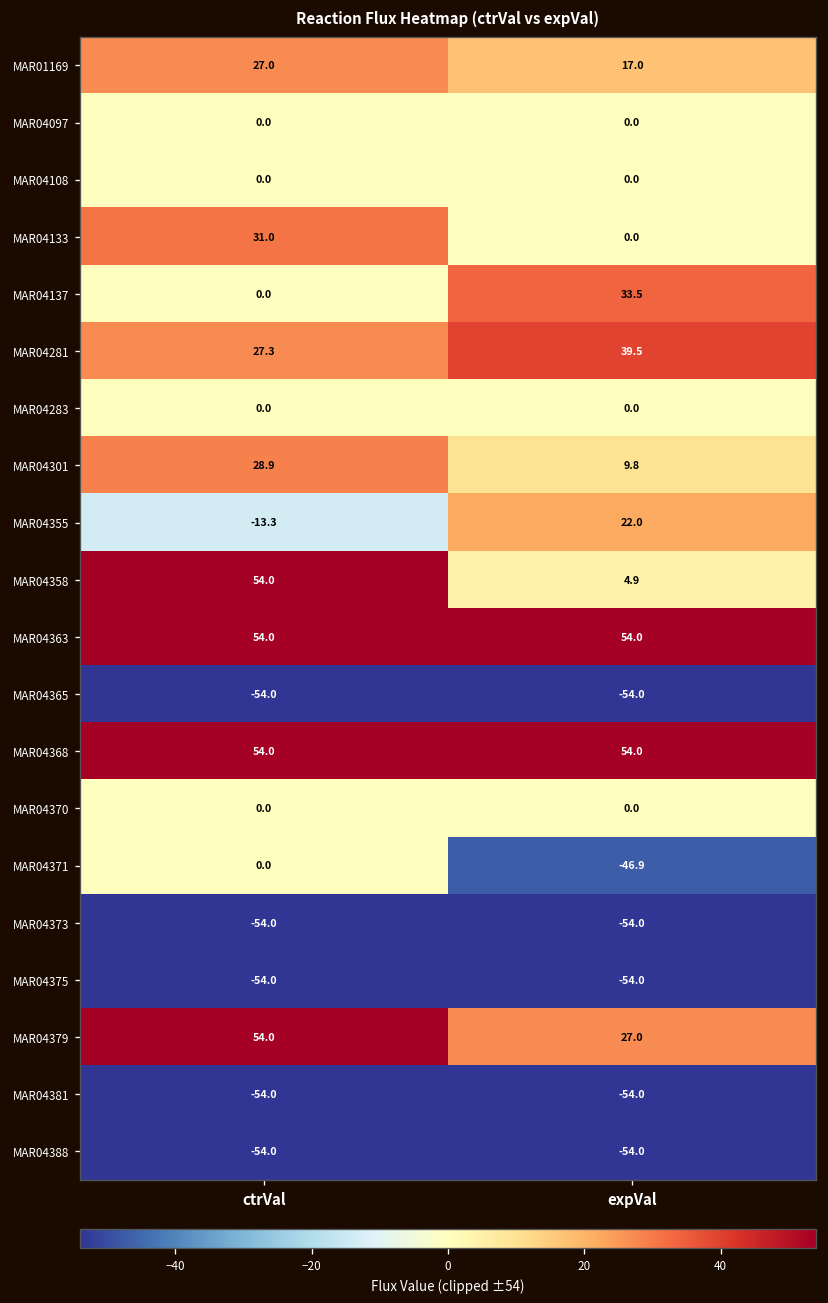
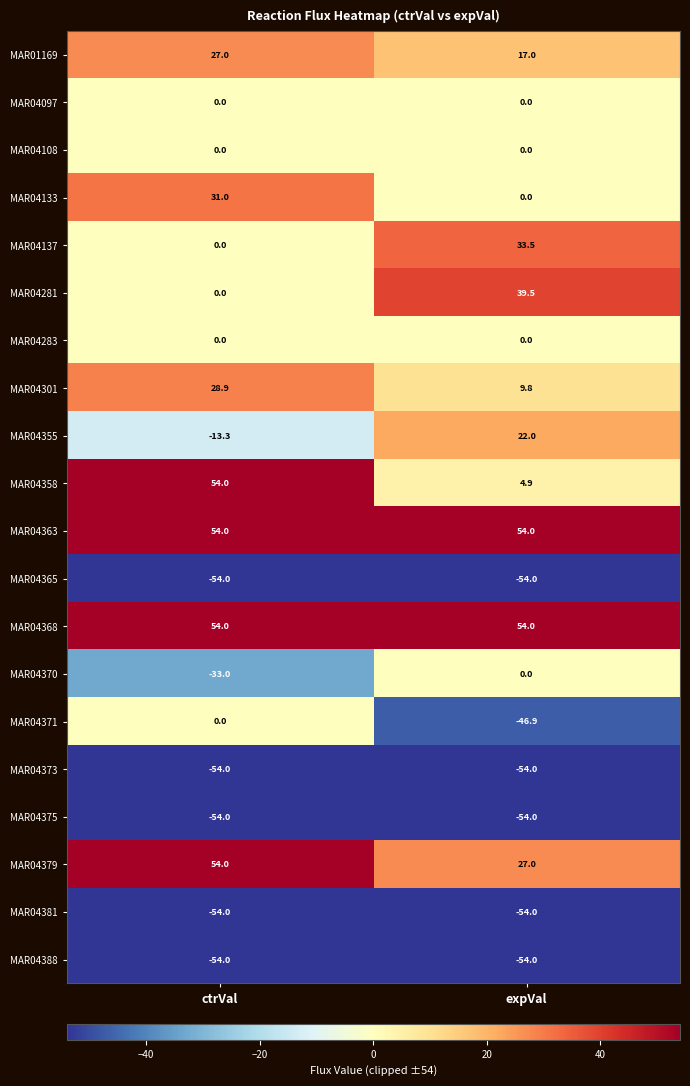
MAR04281, ctrVal: 27.3 -> 0.0
MAR04370, ctrVal: 0.0 -> -33.0
